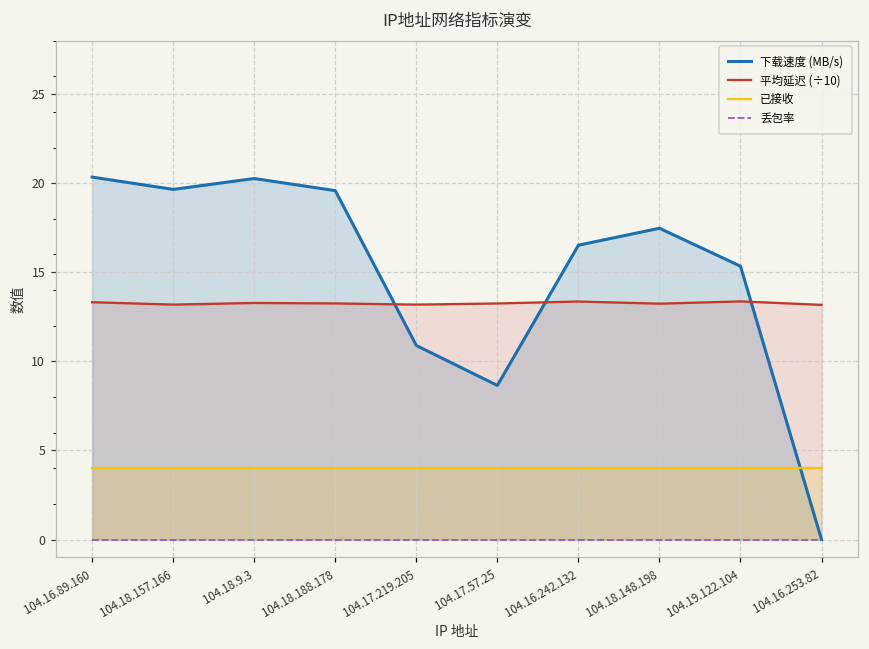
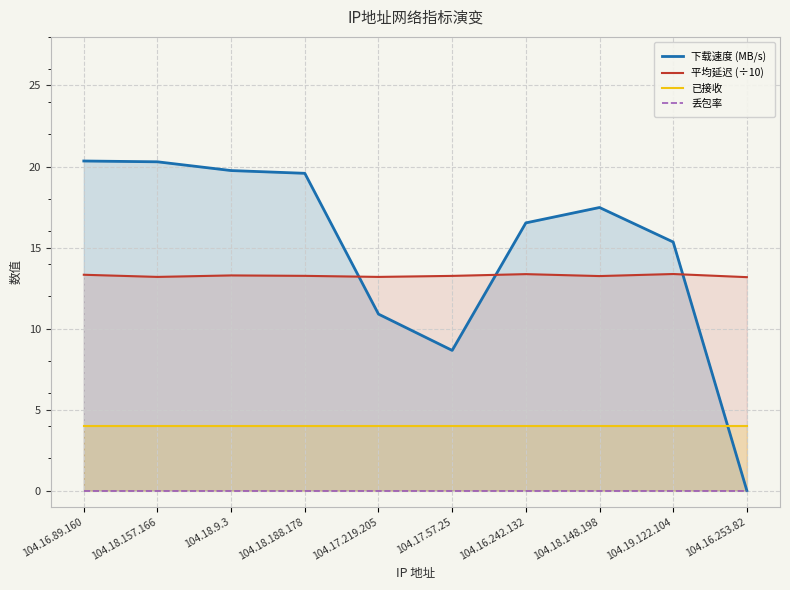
下载速度 (MB/s), 104.18.157.166: 19.7 -> 20.3
下载速度 (MB/s), 104.18.9.3: 20.3 -> 19.8
